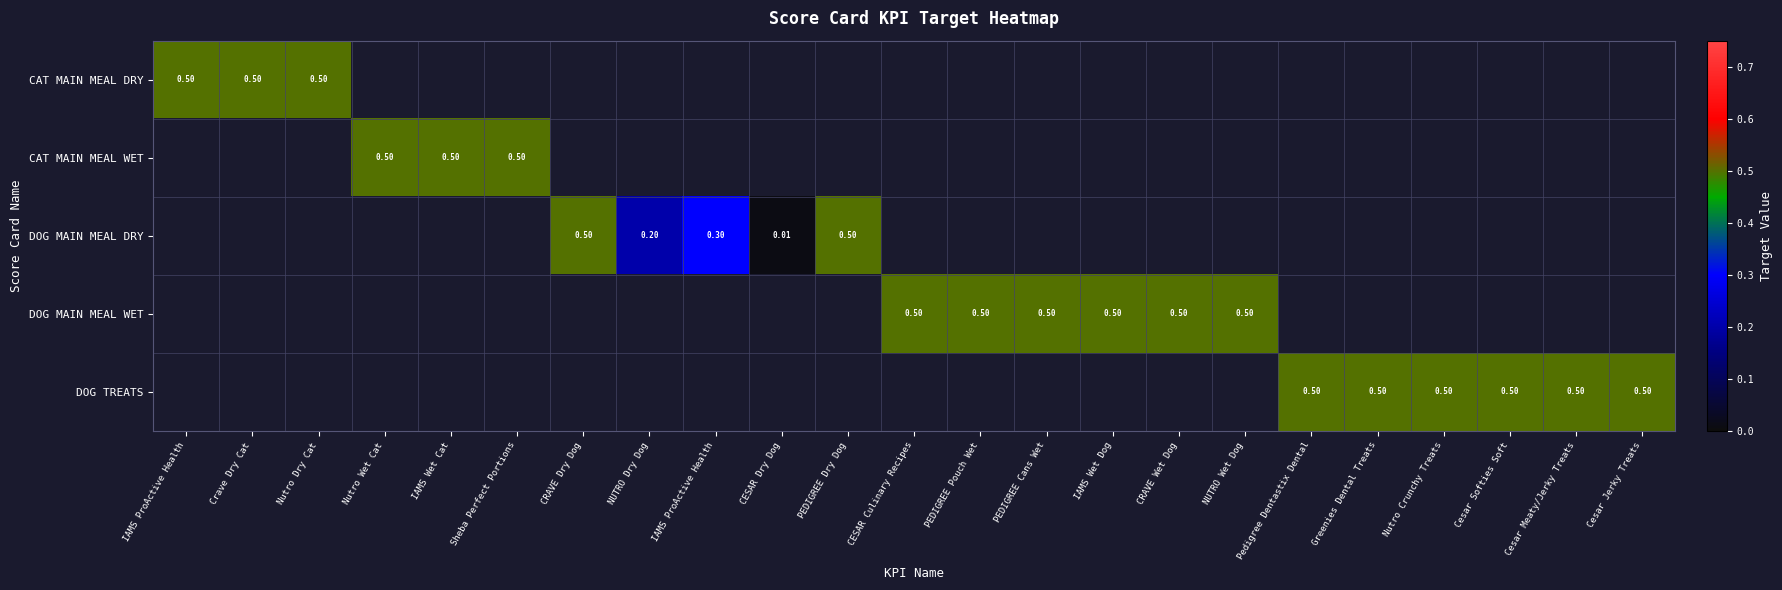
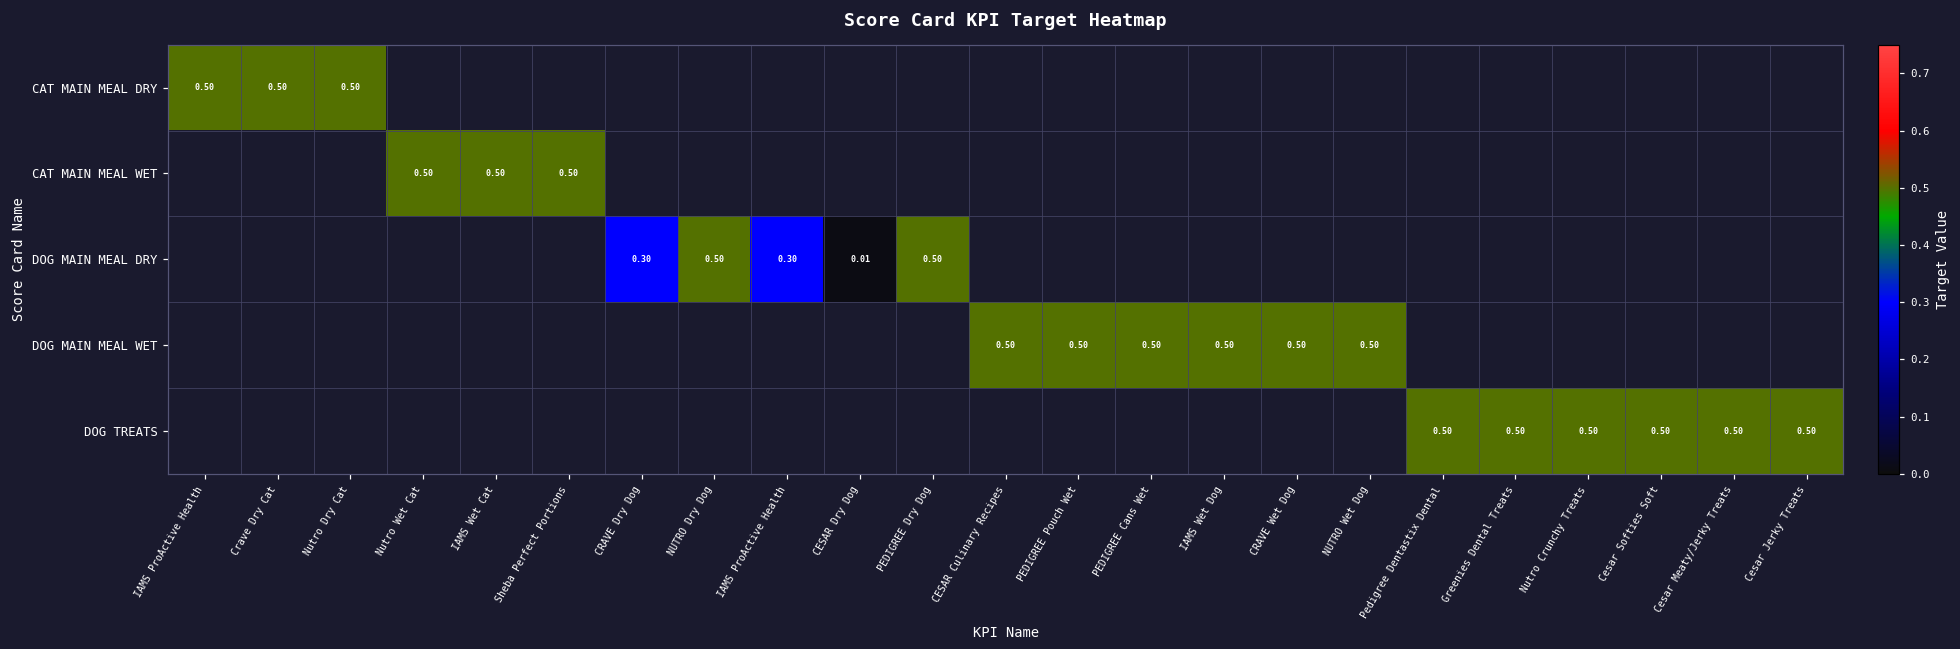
DOG MAIN MEAL DRY, CRAVE Dry Dog: 0.50 -> 0.30
DOG MAIN MEAL DRY, NUTRO Dry Dog: 0.20 -> 0.50
